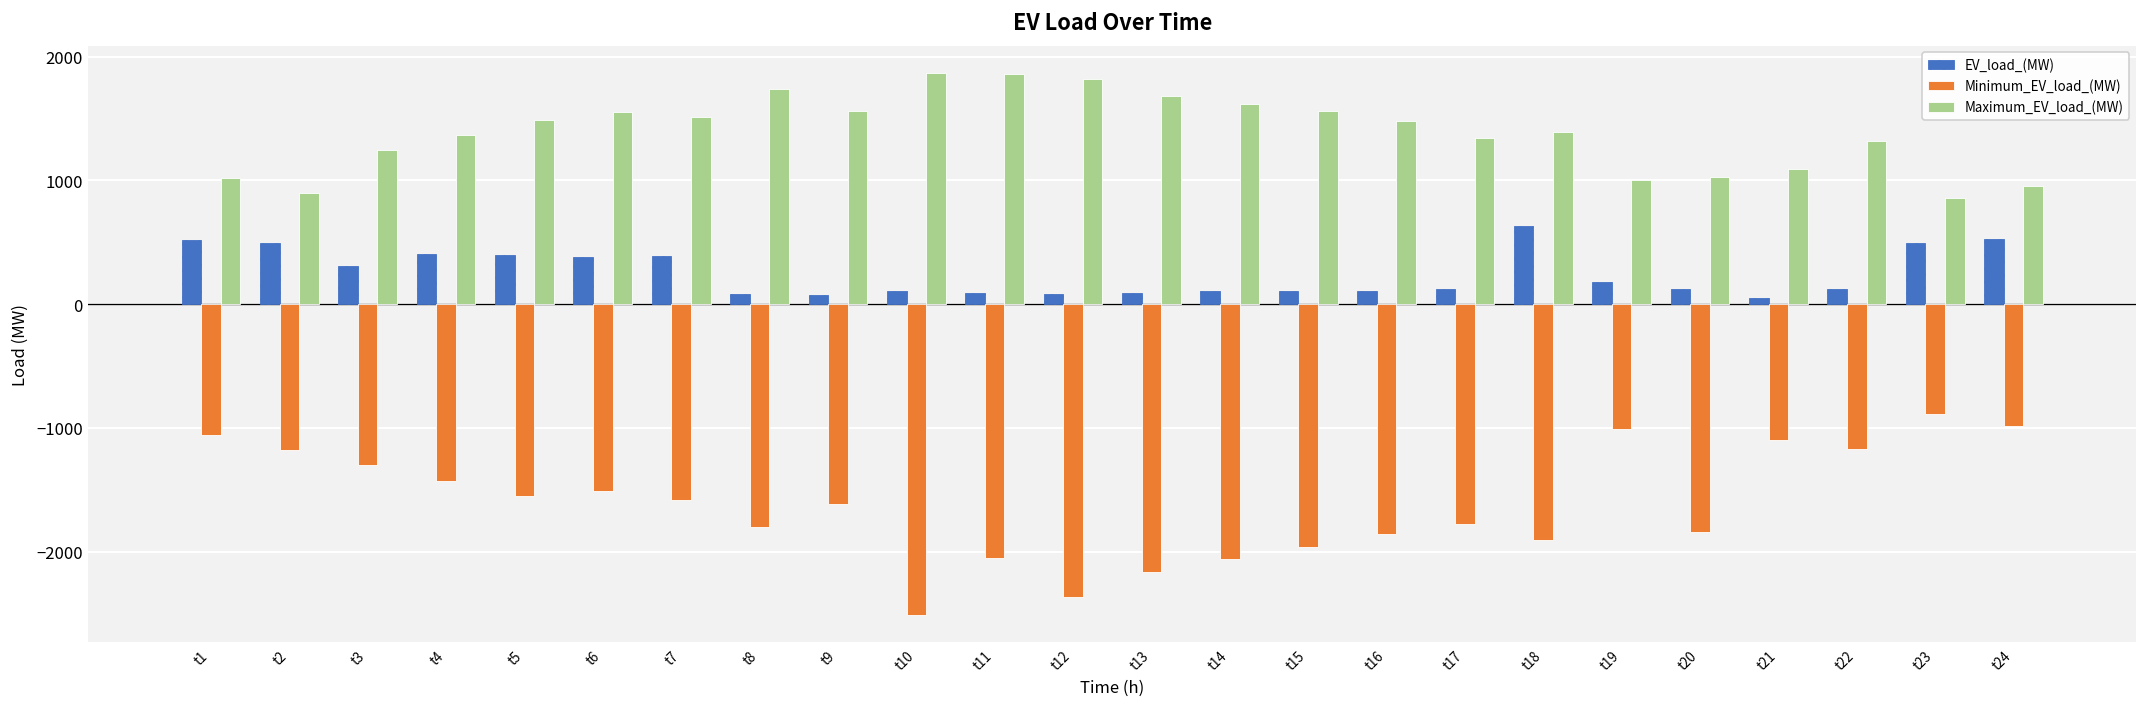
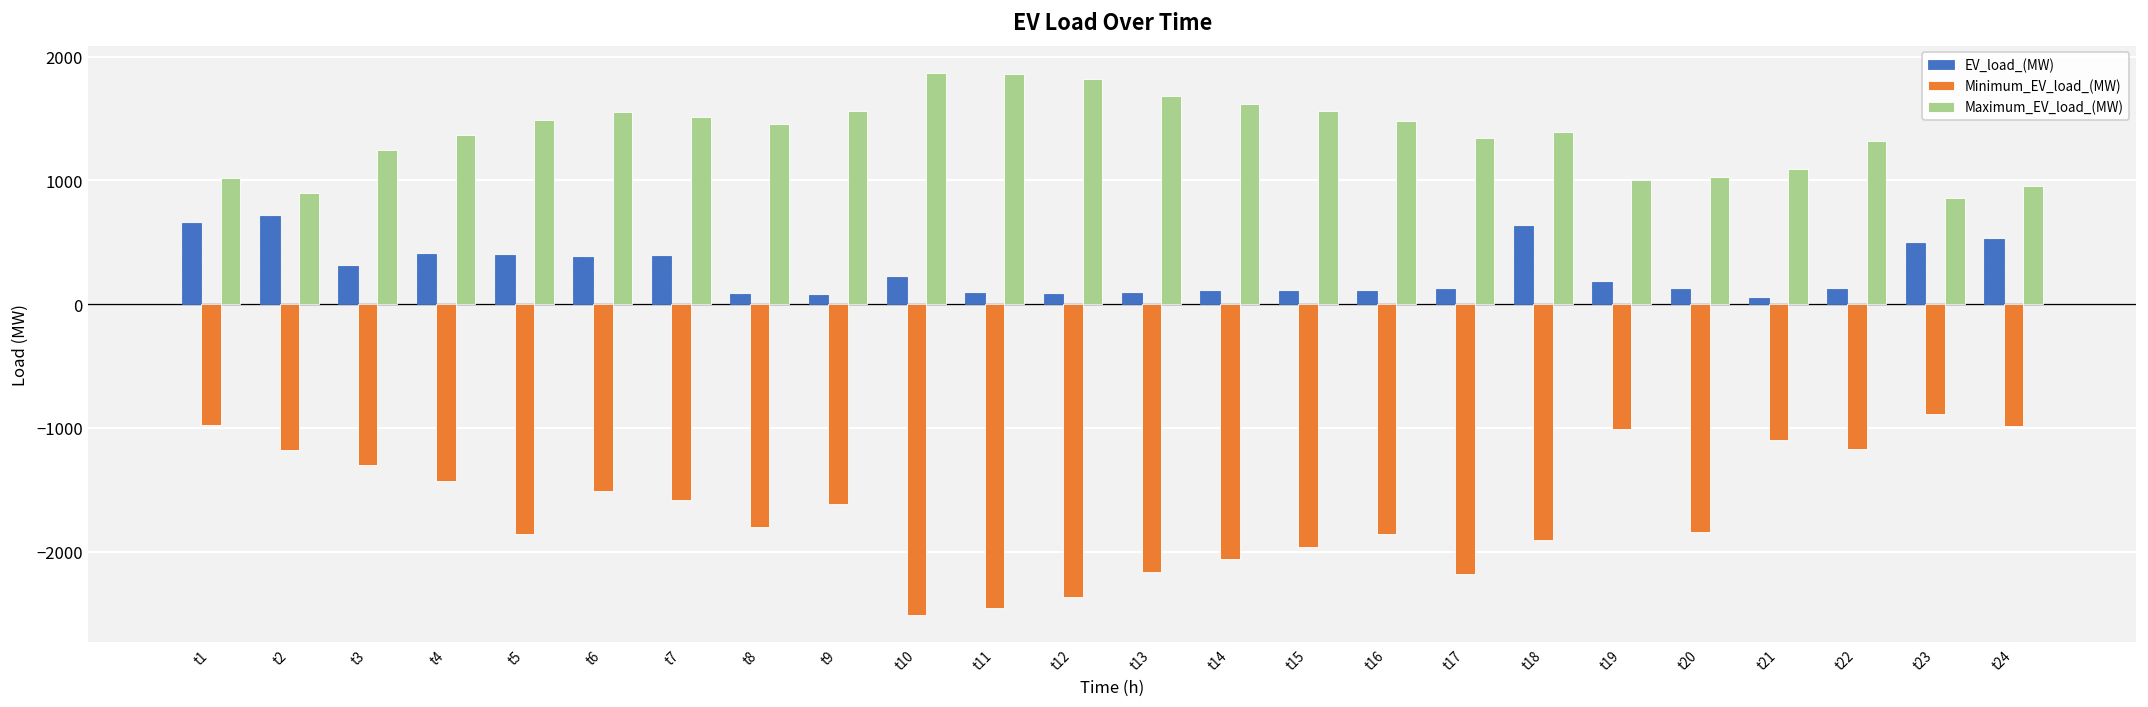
EV_load_(MW), t1: 520 -> 650
Minimum_EV_load_(MW), t1: -1060 -> -980
EV_load_(MW), t2: 500 -> 710
Minimum_EV_load_(MW), t5: -1550 -> -1860
Maximum_EV_load_(MW), t8: 1740 -> 1450
EV_load_(MW), t10: 100 -> 220
Minimum_EV_load_(MW), t11: -2050 -> -2460
Minimum_EV_load_(MW), t17: -1780 -> -2190
